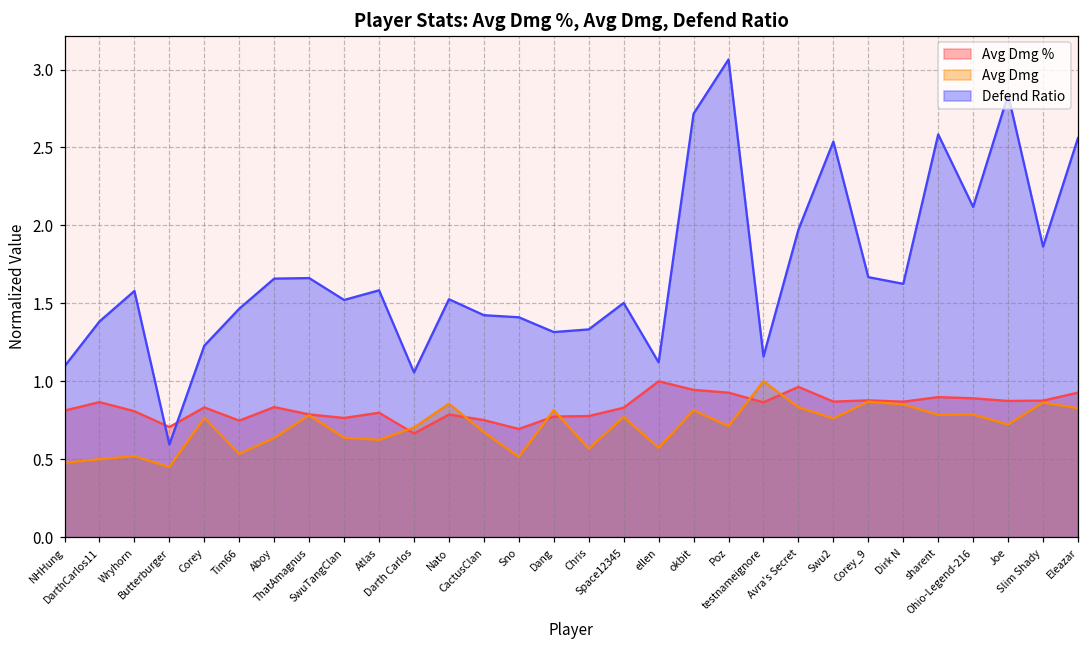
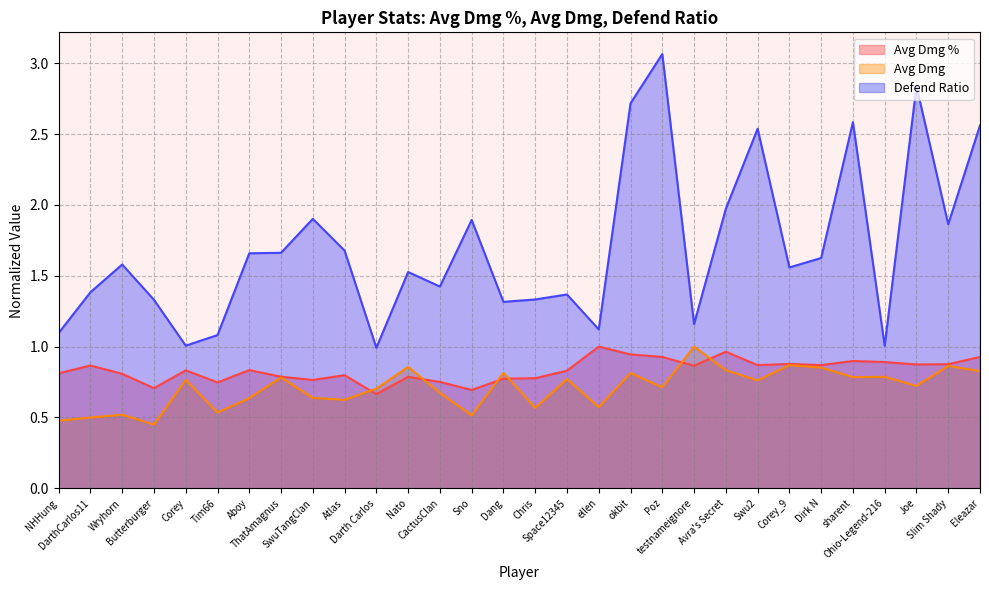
Defend Ratio, Butterburger: 0.59 -> 1.33
Defend Ratio, Corey: 1.23 -> 1.01
Defend Ratio, Tim66: 1.47 -> 1.08
Defend Ratio, SwuTangClan: 1.52 -> 1.90
Defend Ratio, Atlas: 1.58 -> 1.68
Defend Ratio, Darth Carlos: 1.06 -> 0.99
Defend Ratio, Sno: 1.41 -> 1.89
Defend Ratio, Space12345: 1.50 -> 1.37
Defend Ratio, Corey_9: 1.67 -> 1.56
Defend Ratio, Ohio-Legend-216: 2.12 -> 1.01
